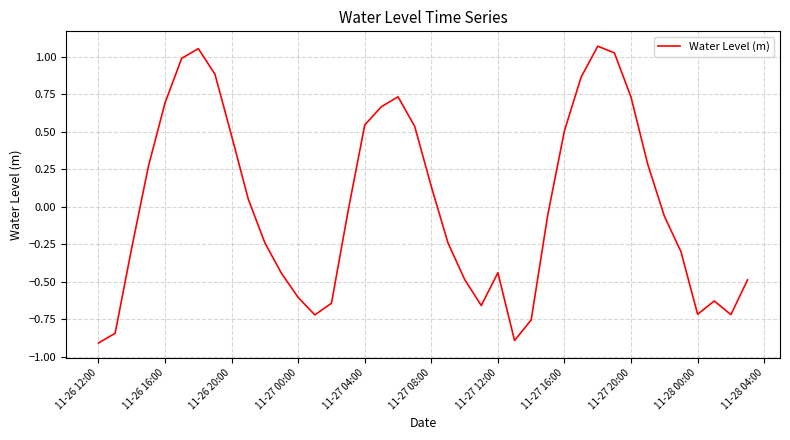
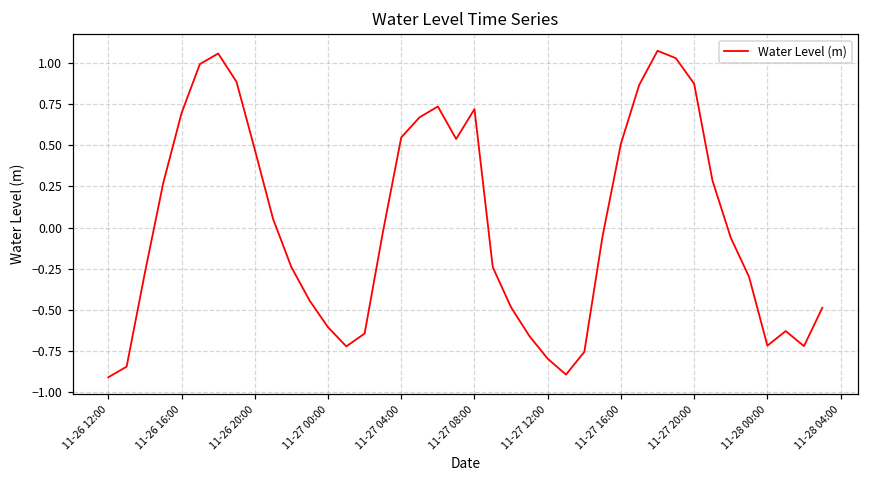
11-27 08:00: 0.13 -> 0.72
11-27 12:00: -0.44 -> -0.80
11-27 20:00: 0.73 -> 0.87
